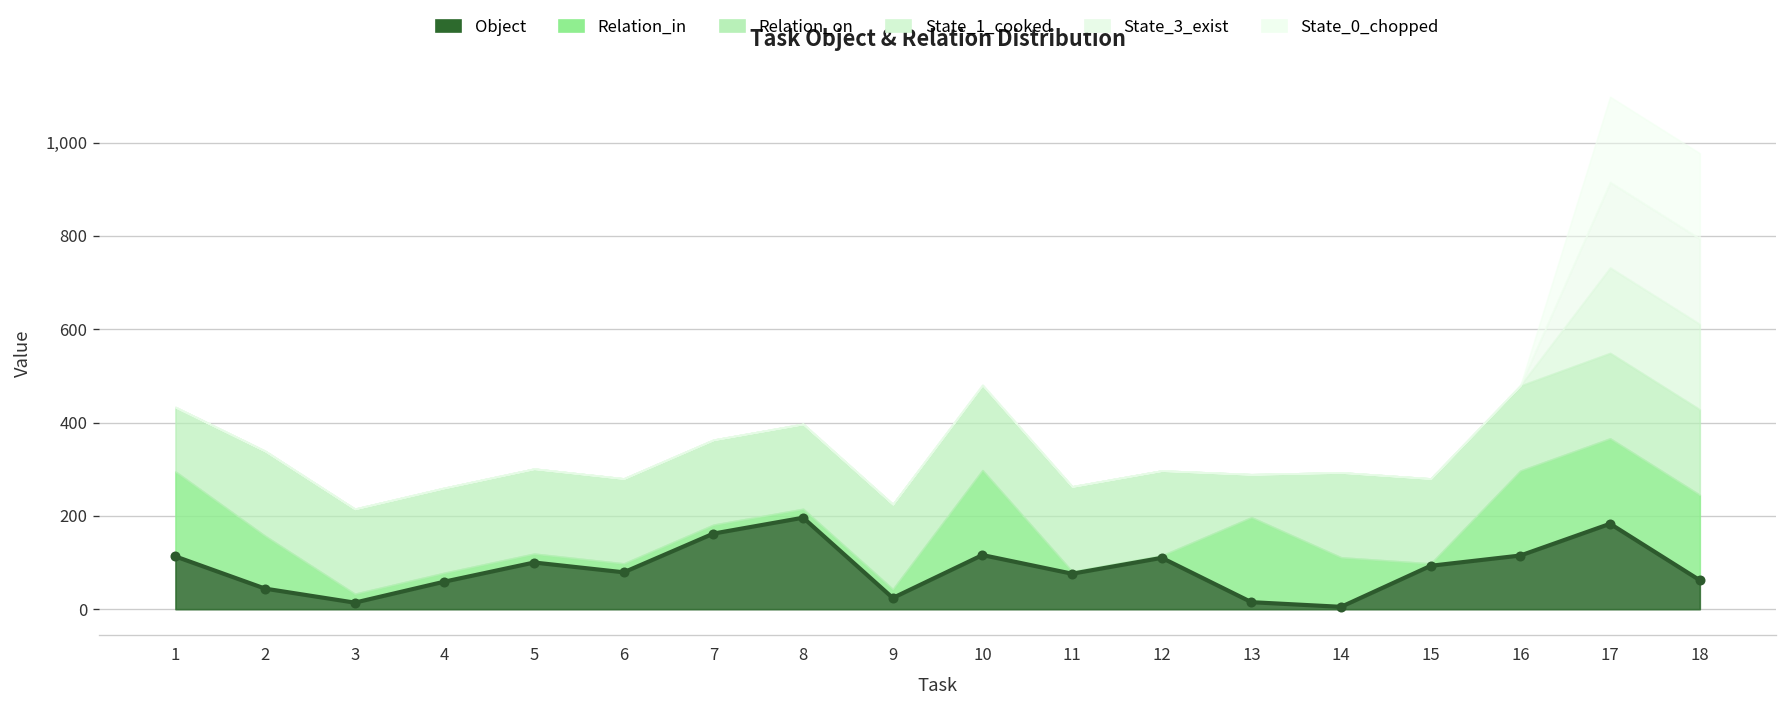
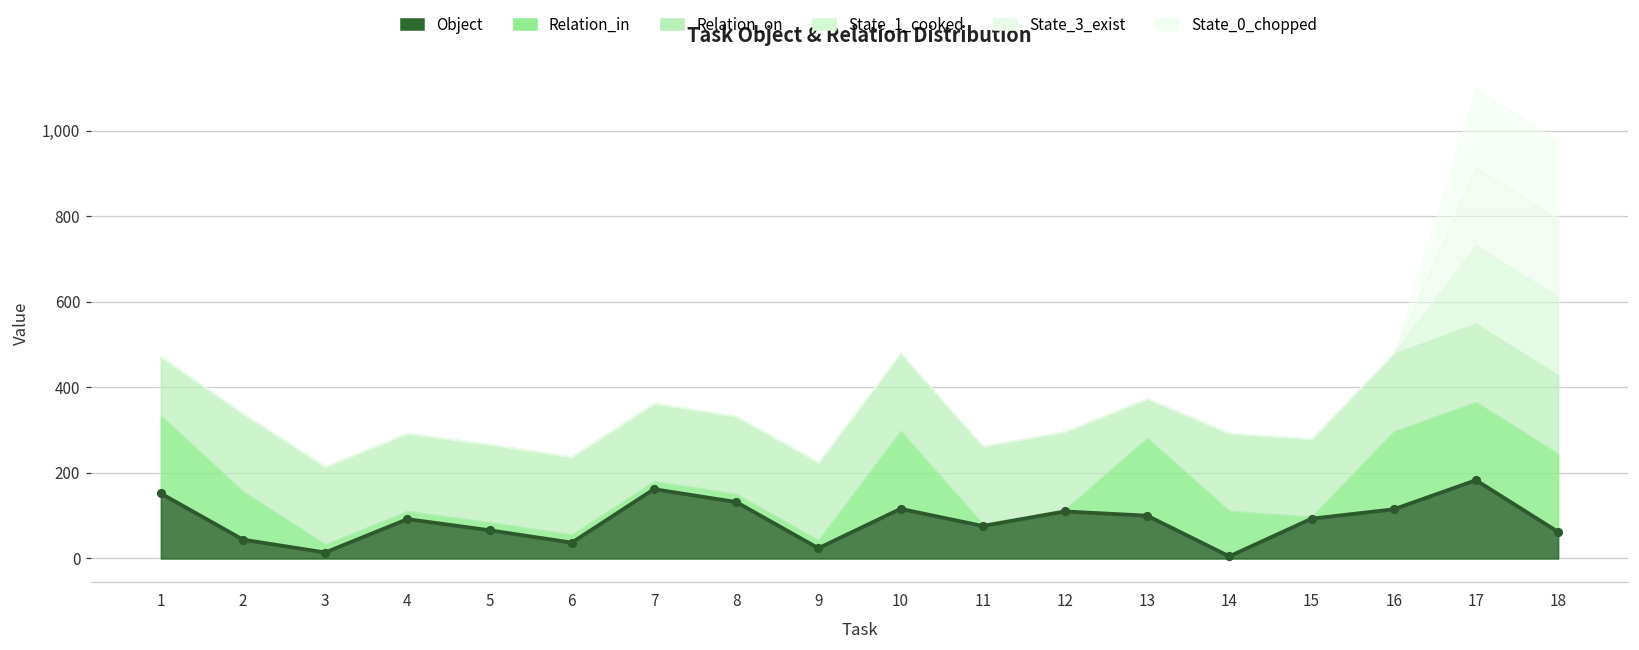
Object, 1: 110 -> 150
Object, 4: 60 -> 90
Object, 5: 100 -> 70
Object, 6: 80 -> 40
Object, 8: 200 -> 130
Object, 13: 20 -> 100
